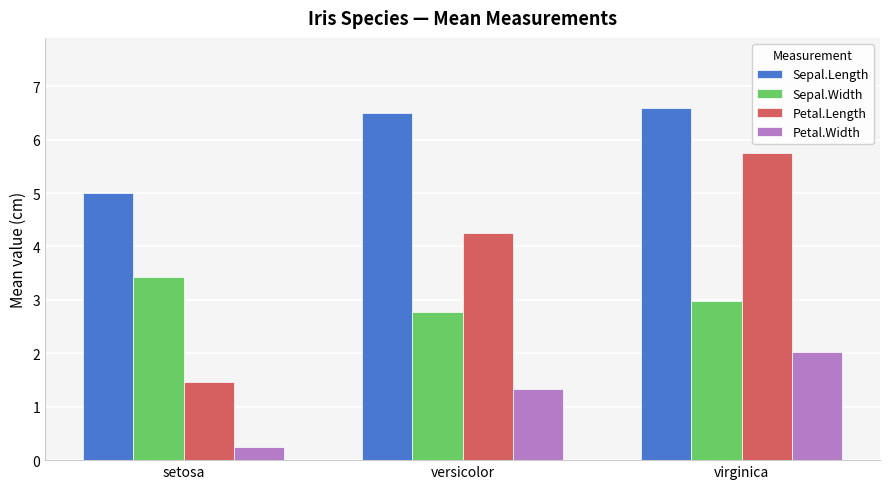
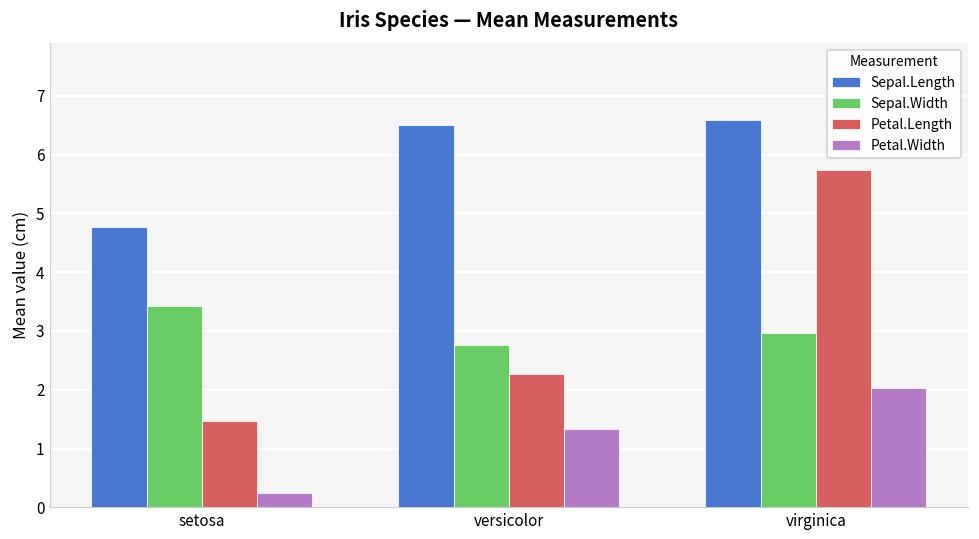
Sepal.Length, setosa: 5.0 -> 4.8
Petal.Length, versicolor: 4.3 -> 2.3
